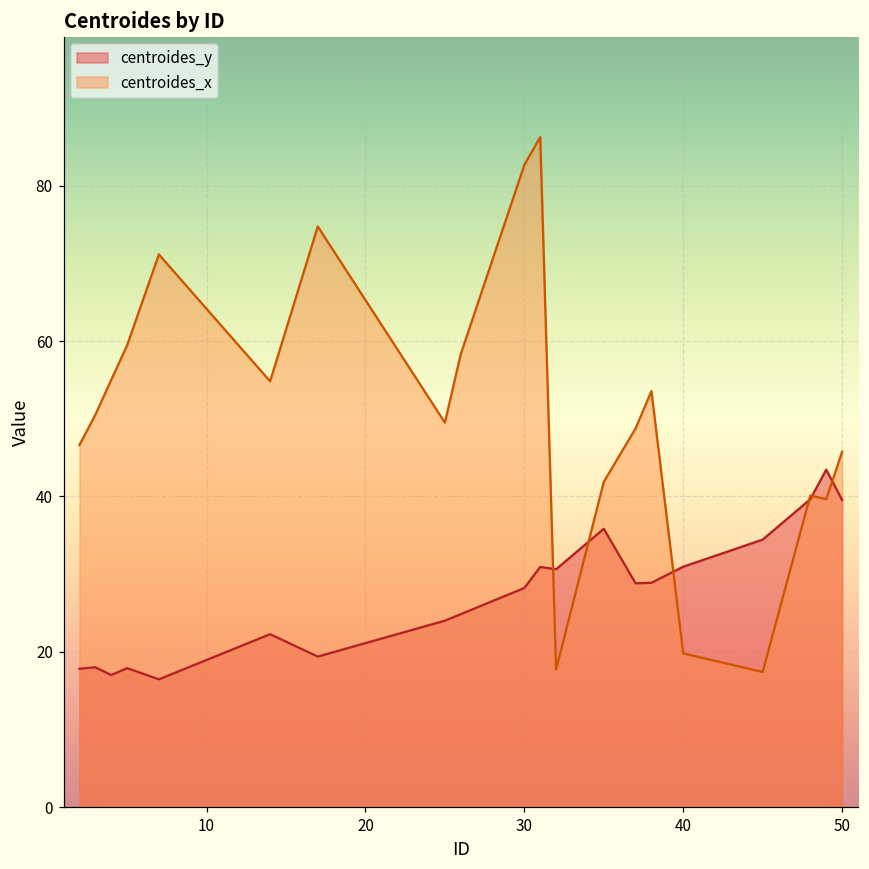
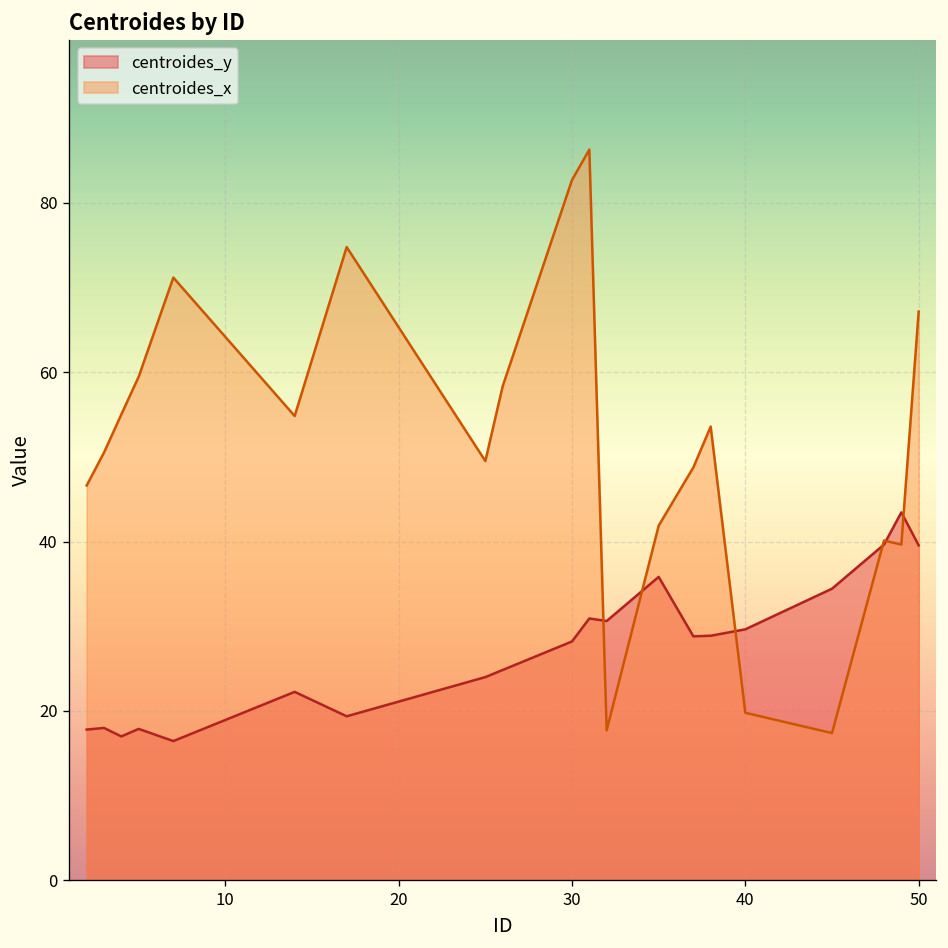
centroides_y, 40: 31 -> 30
centroides_x, 50: 46 -> 67
